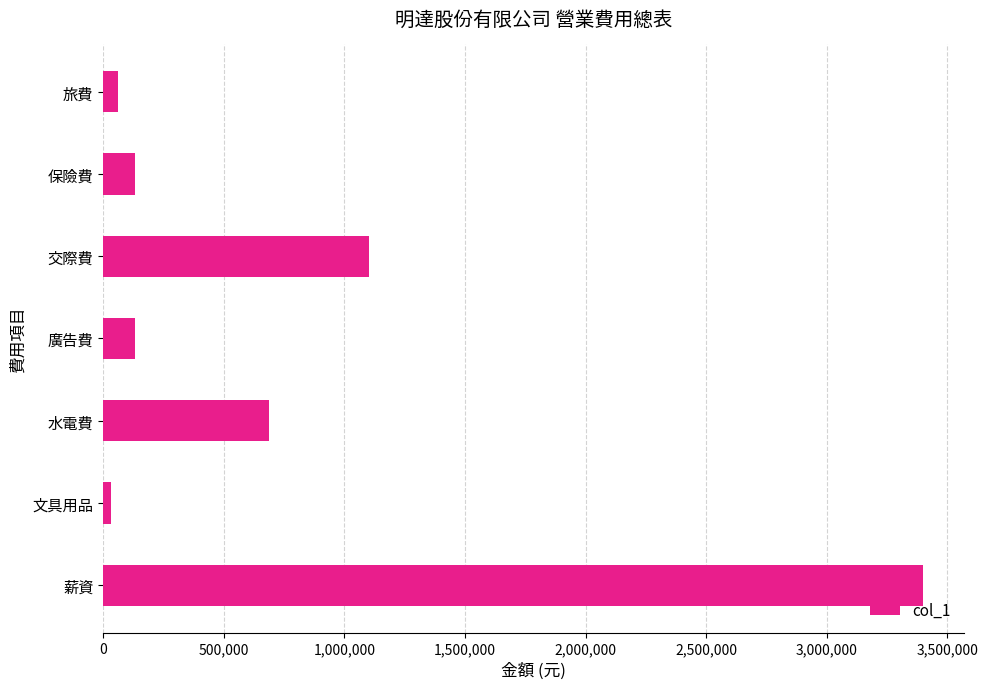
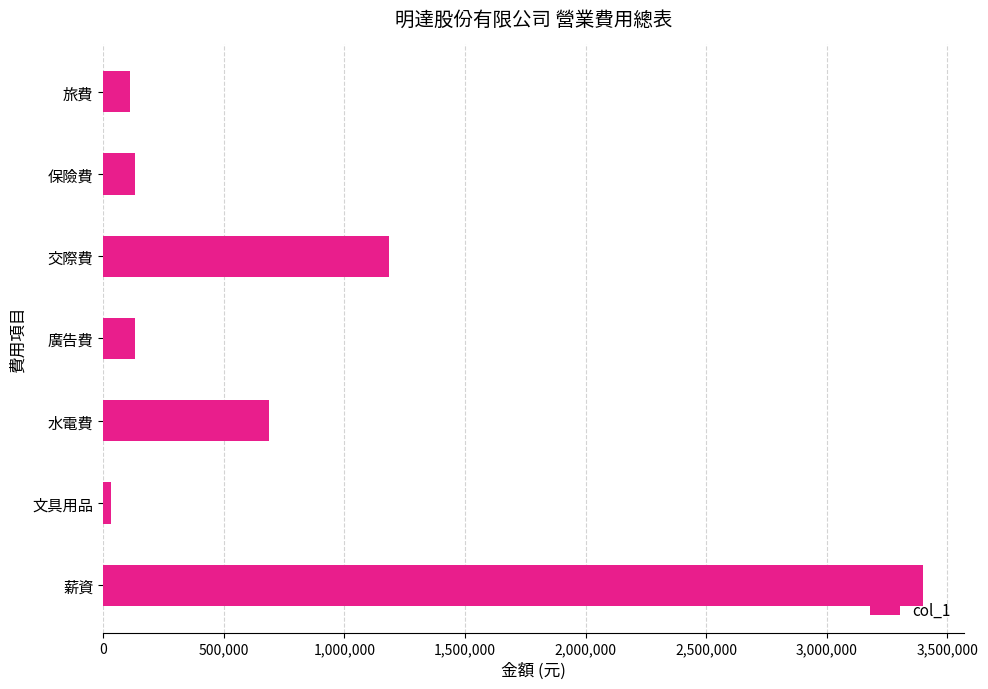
旅費: 60,000 -> 110,000
交際費: 1,100,000 -> 1,180,000
